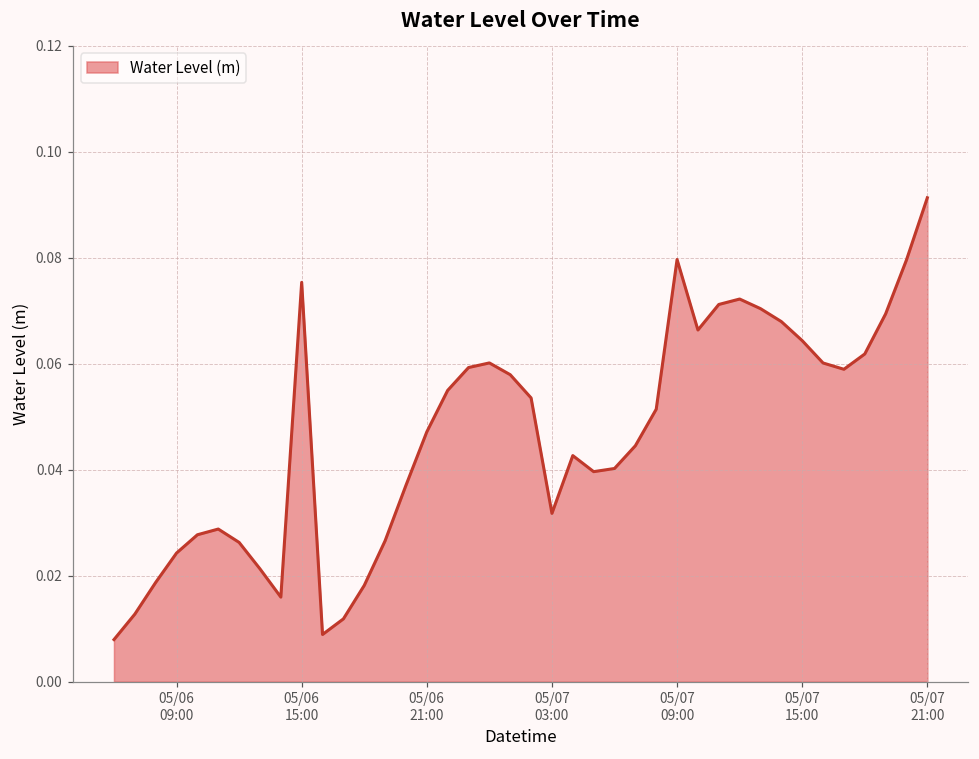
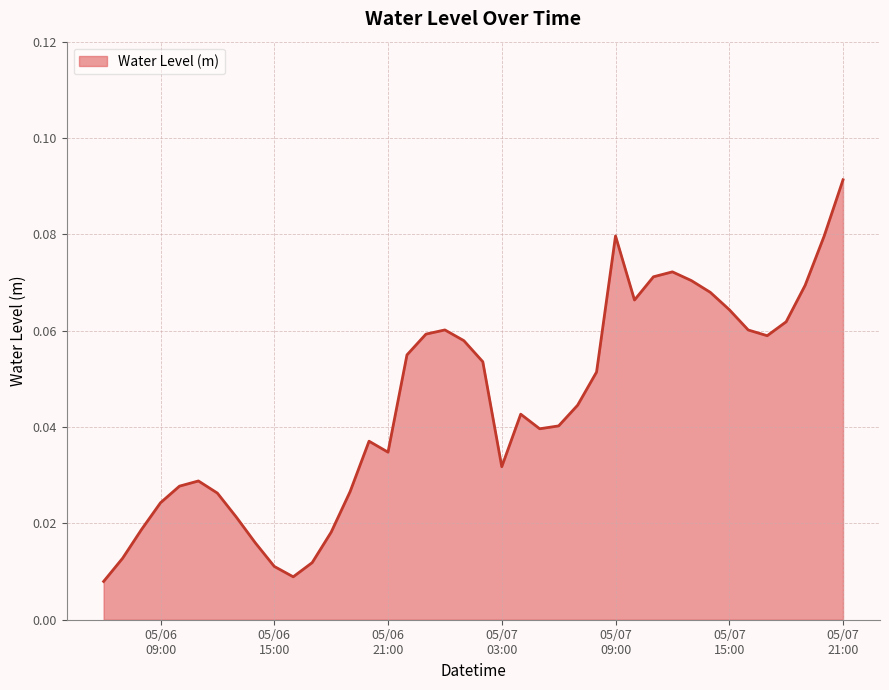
05/06 15:00: 0.075 -> 0.011
05/06 21:00: 0.047 -> 0.035
